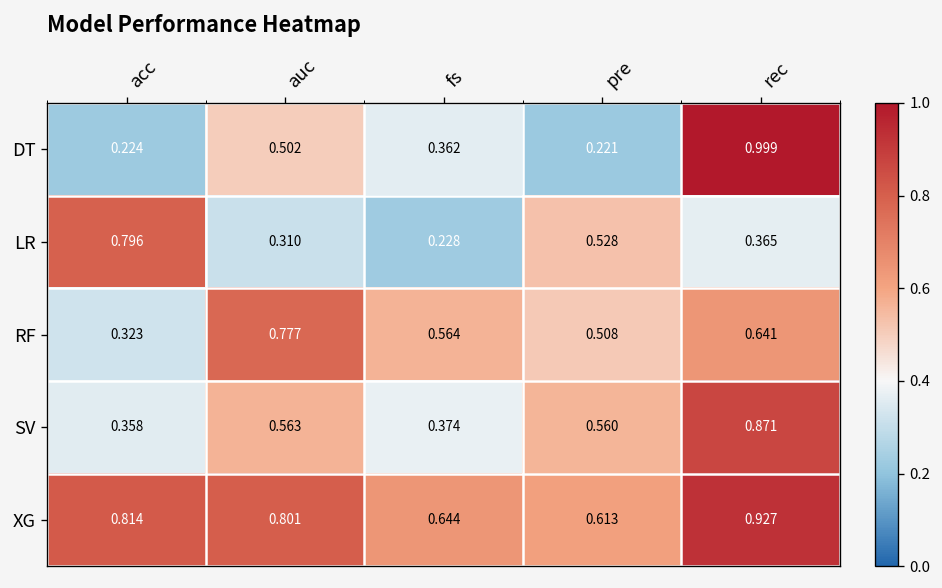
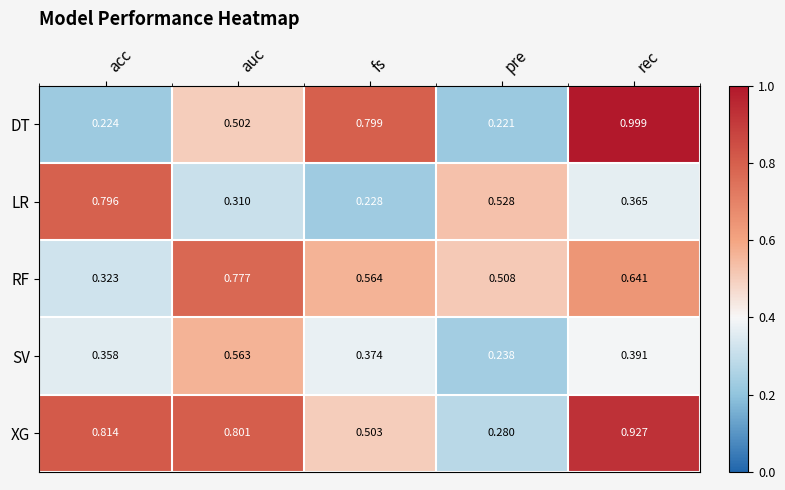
DT, fs: 0.362 -> 0.799
SV, pre: 0.560 -> 0.238
SV, rec: 0.871 -> 0.391
XG, fs: 0.644 -> 0.503
XG, pre: 0.613 -> 0.280
